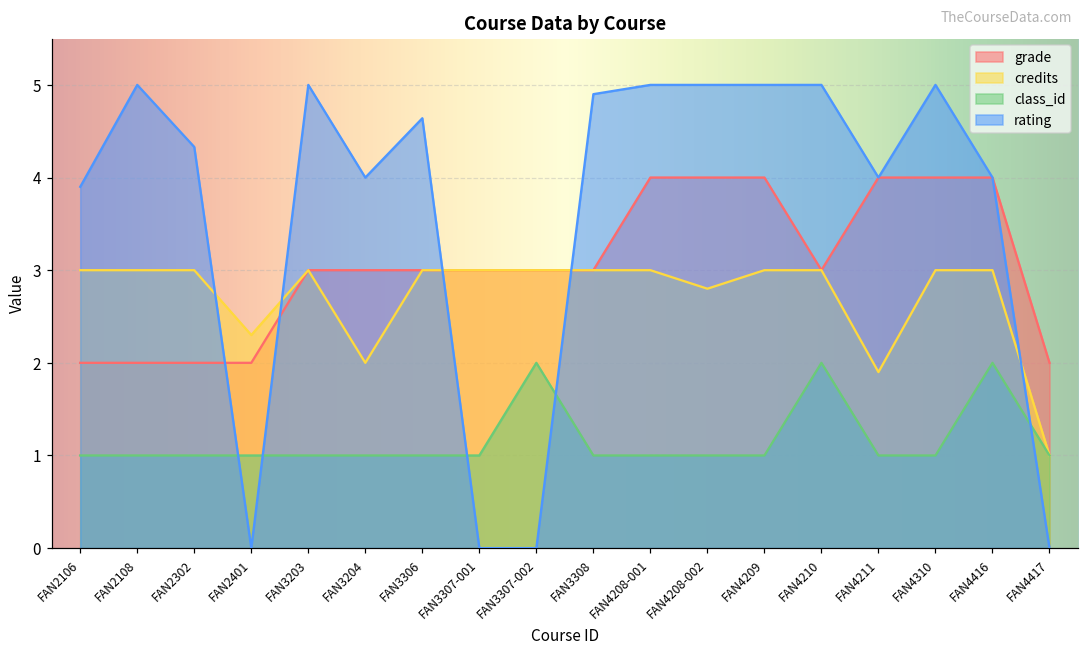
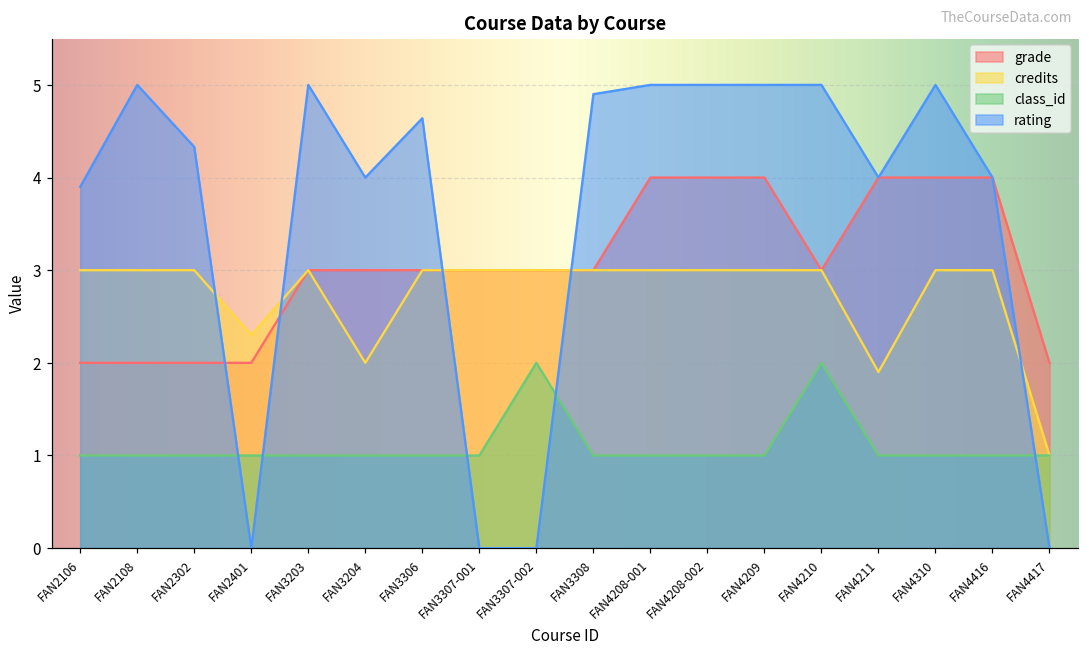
credits, FAN4208-002: 2.8 -> 3.0
class_id, FAN4416: 2 -> 1
